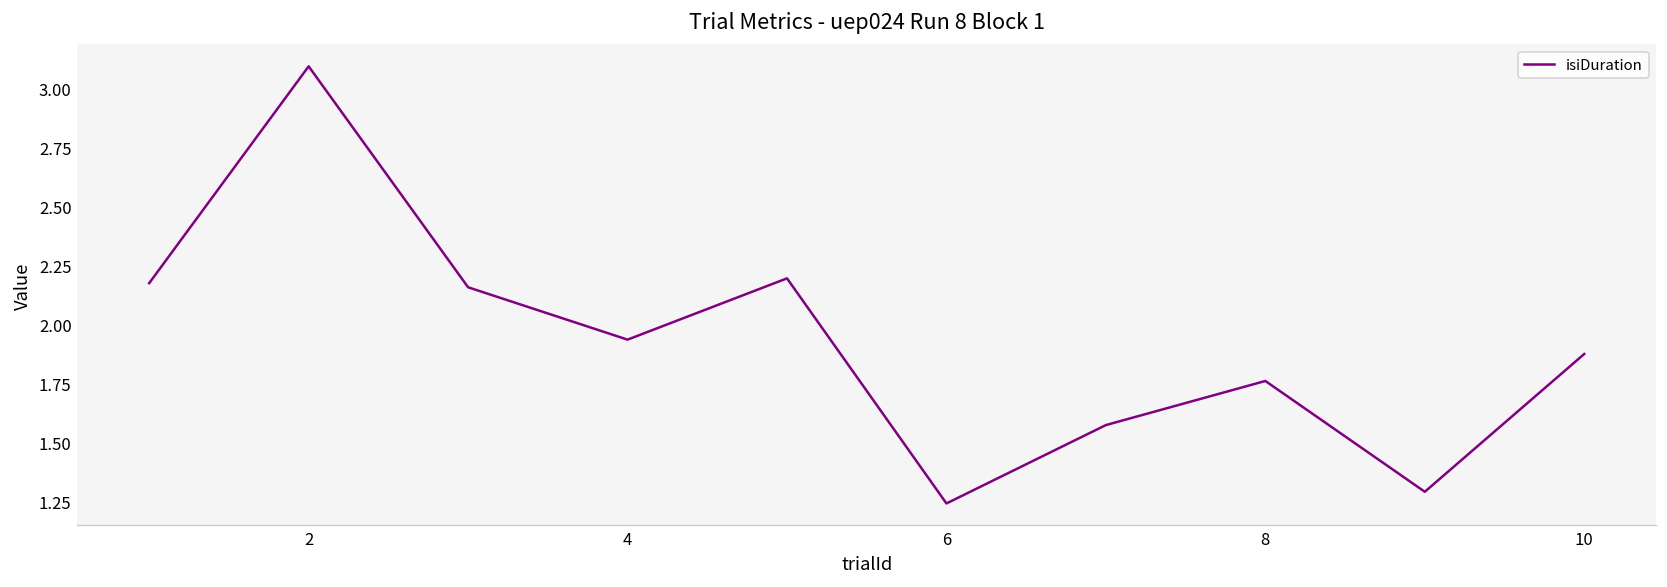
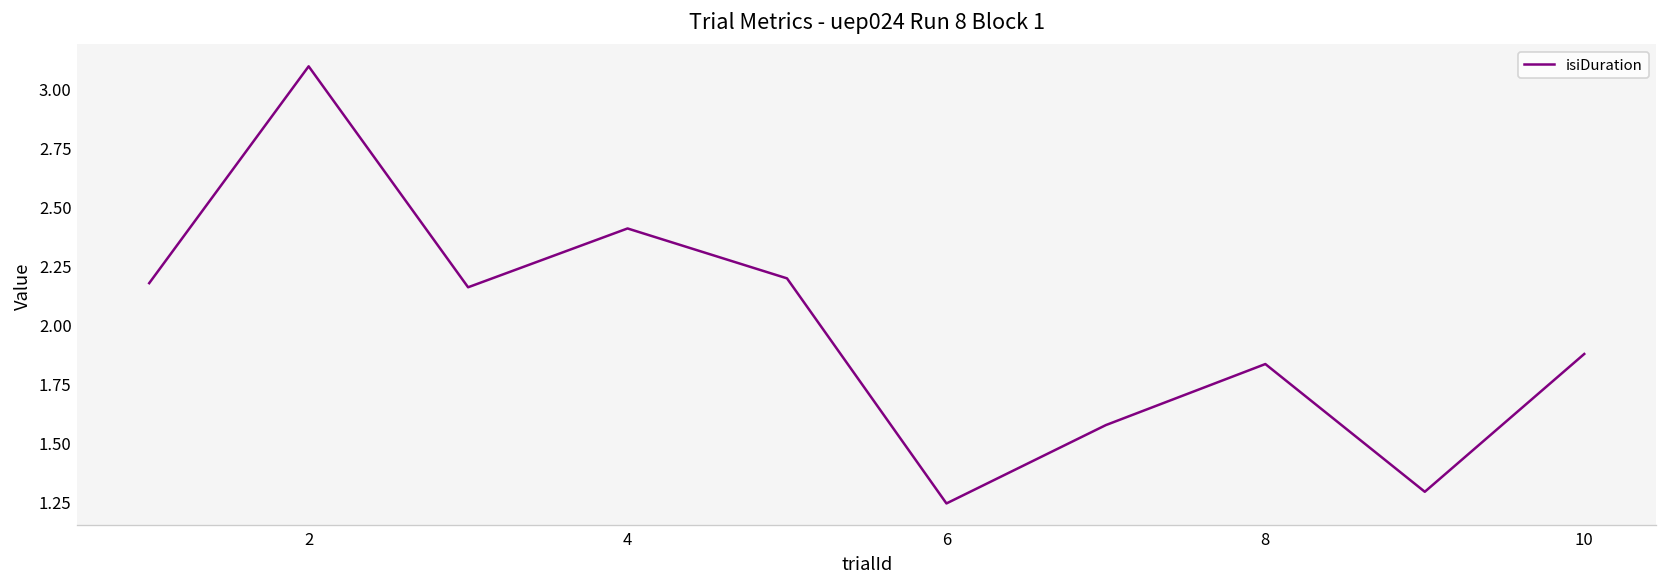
4: 1.93 -> 2.41
8: 1.76 -> 1.83
